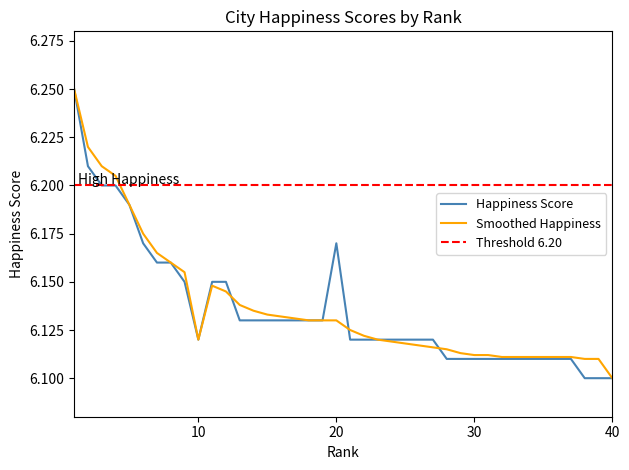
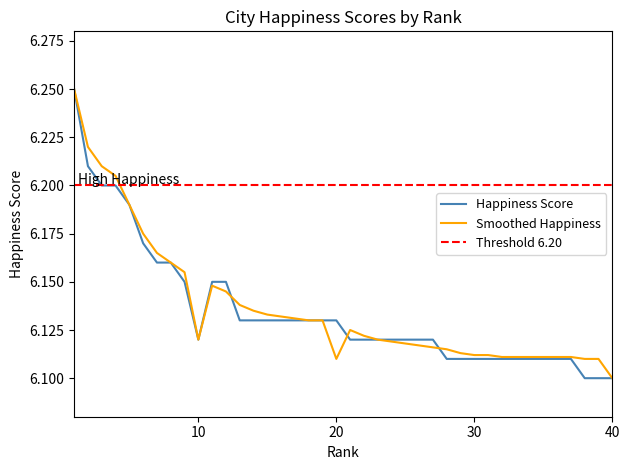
Happiness Score, 20: 6.17 -> 6.13
Smoothed Happiness, 20: 6.13 -> 6.11
